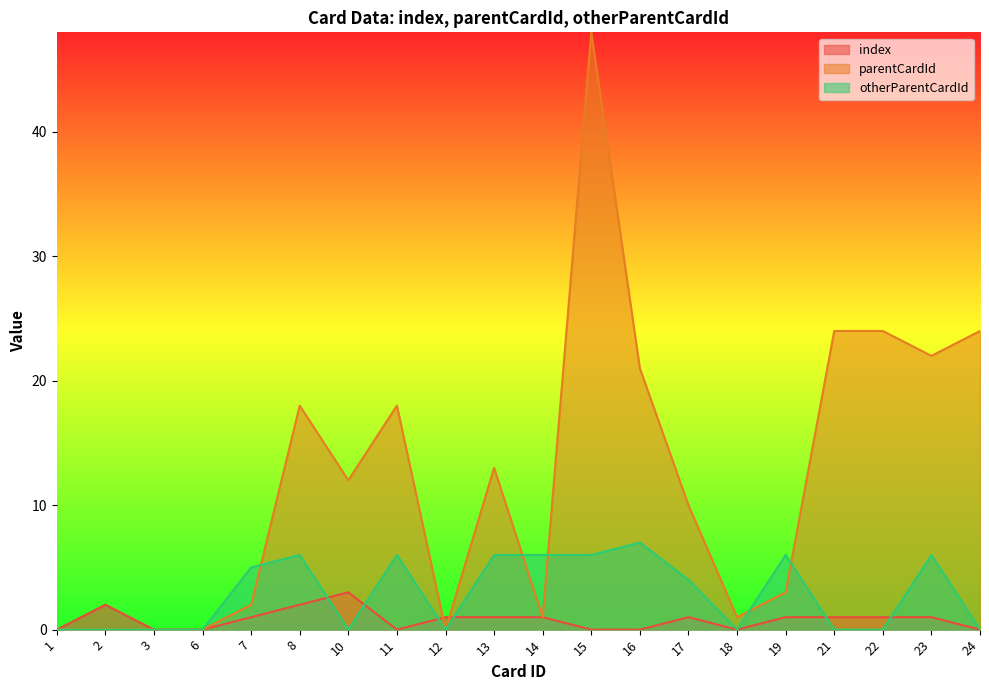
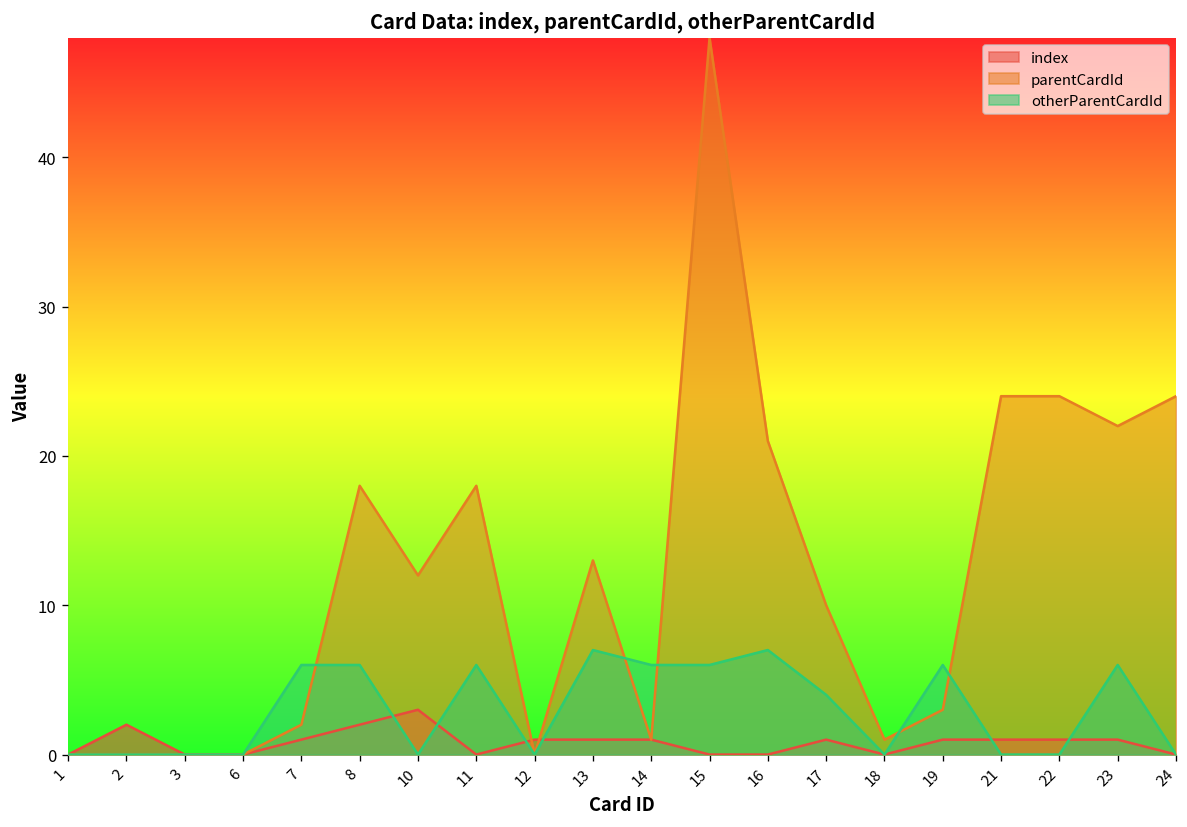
otherParentCardId, 7: 5 -> 6
otherParentCardId, 13: 6 -> 7
